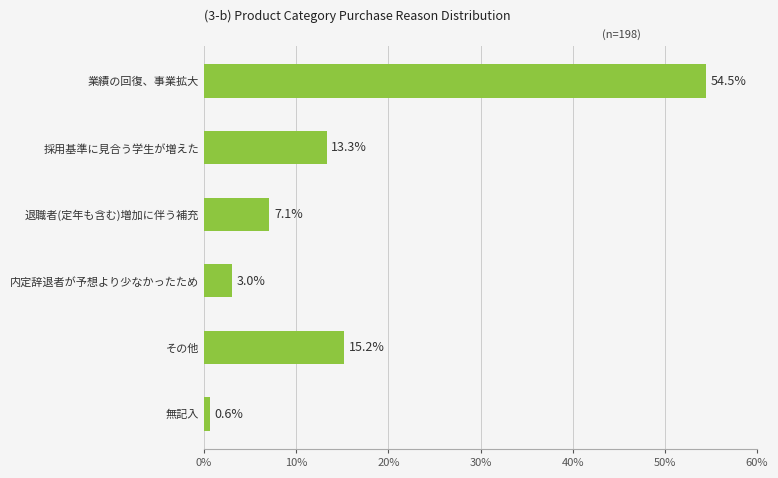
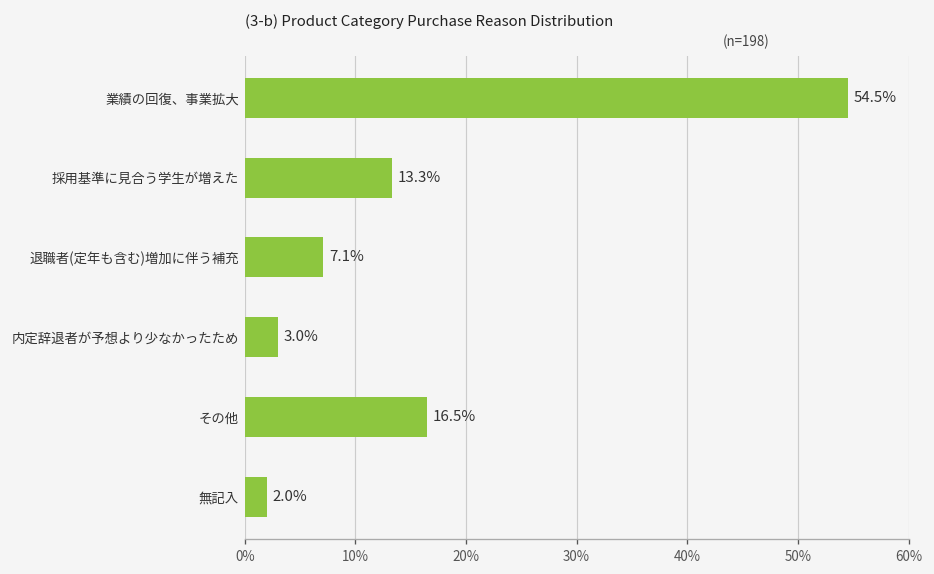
その他: 15.2% -> 16.5%
無記入: 0.6% -> 2.0%
